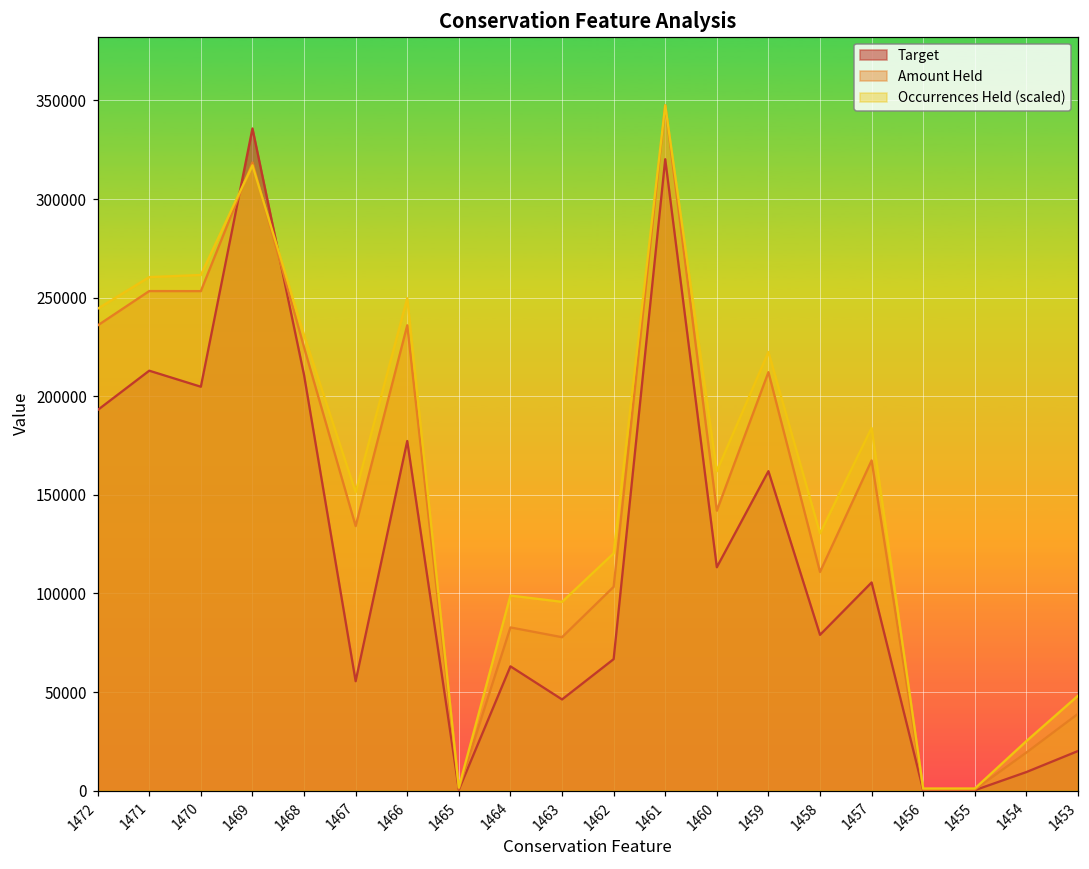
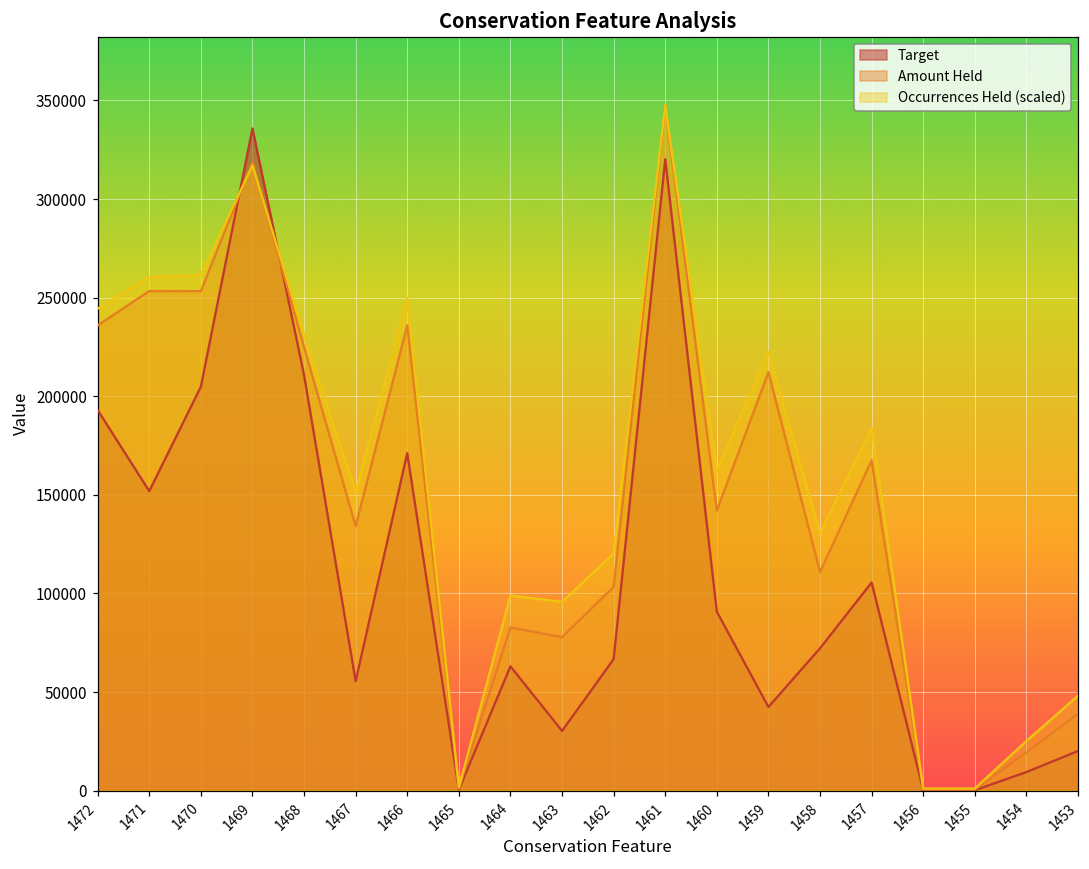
Target, 1471: 213000 -> 152000
Target, 1466: 177000 -> 171000
Target, 1463: 46000 -> 30000
Target, 1460: 113000 -> 91000
Target, 1459: 162000 -> 42000
Target, 1458: 79000 -> 72000
